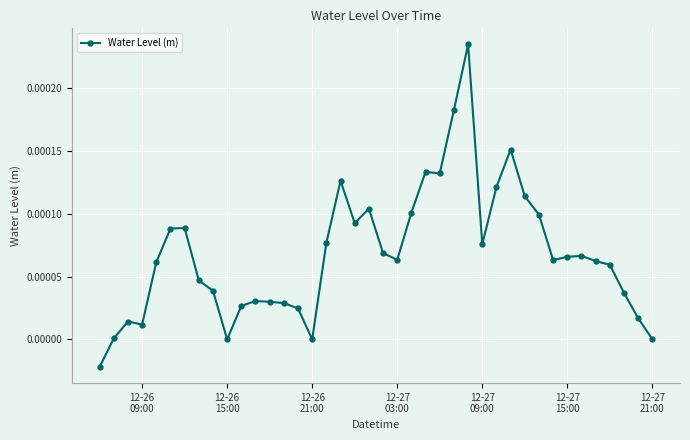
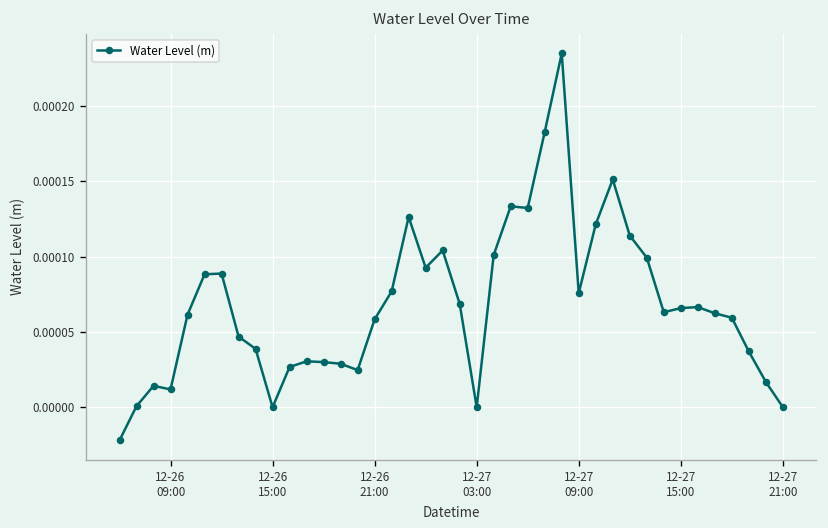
12-26 21:00: 0.0000 -> 0.0001
12-27 03:00: 0.0001 -> 0.0000
